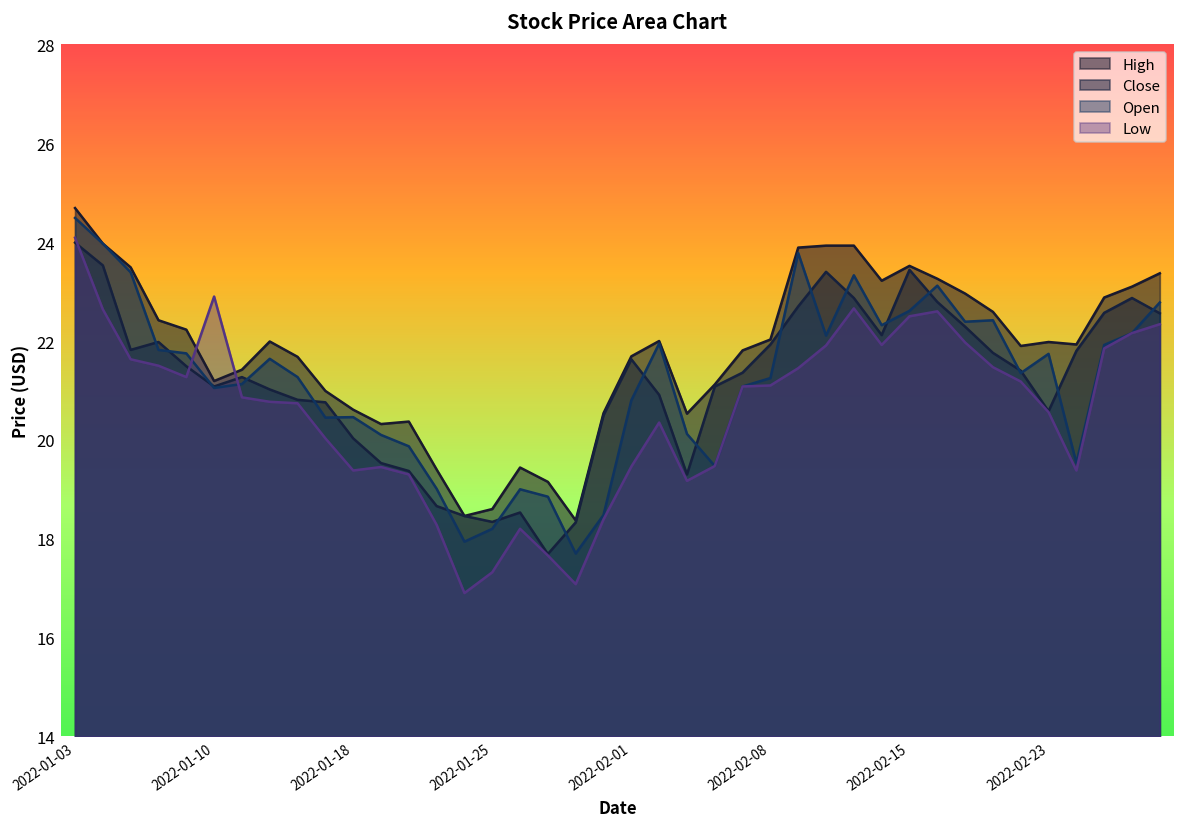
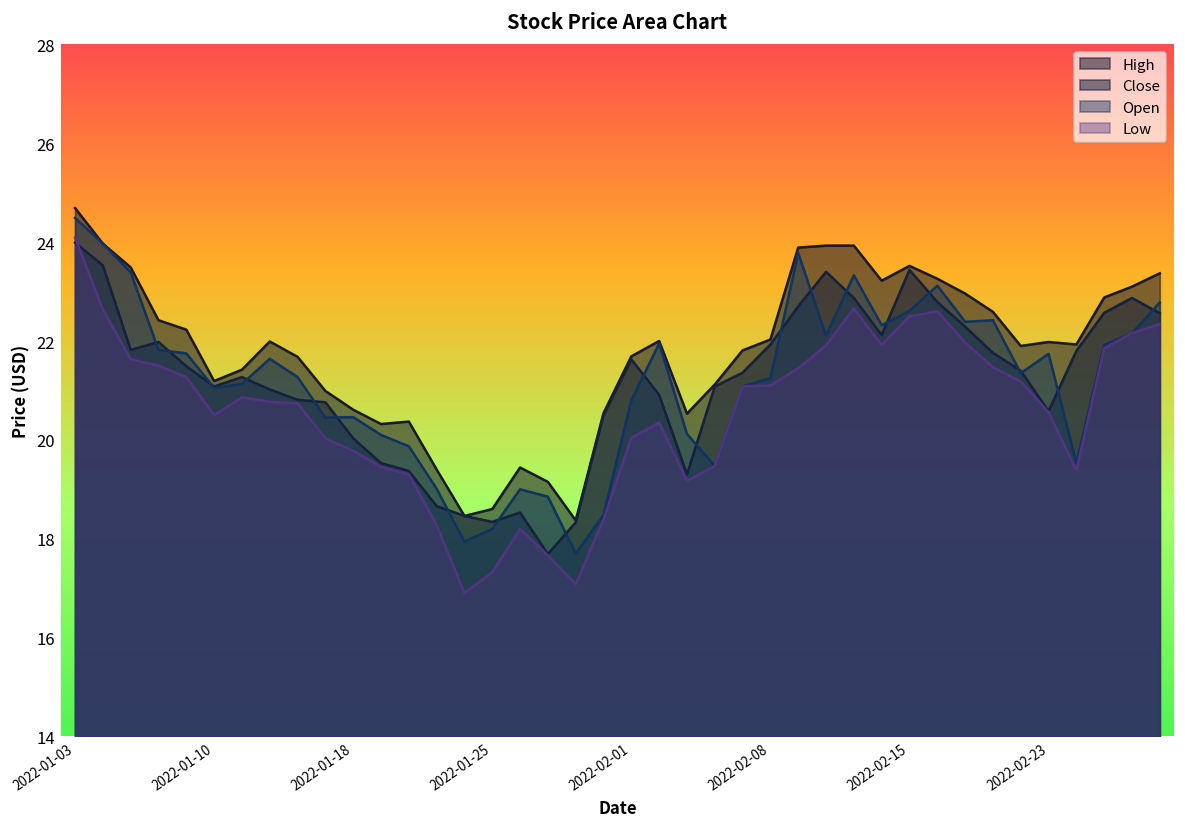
Low, 2022-01-10: 22.9 -> 20.5
Low, 2022-01-18: 19.4 -> 19.8
Low, 2022-02-01: 19.5 -> 20.0
